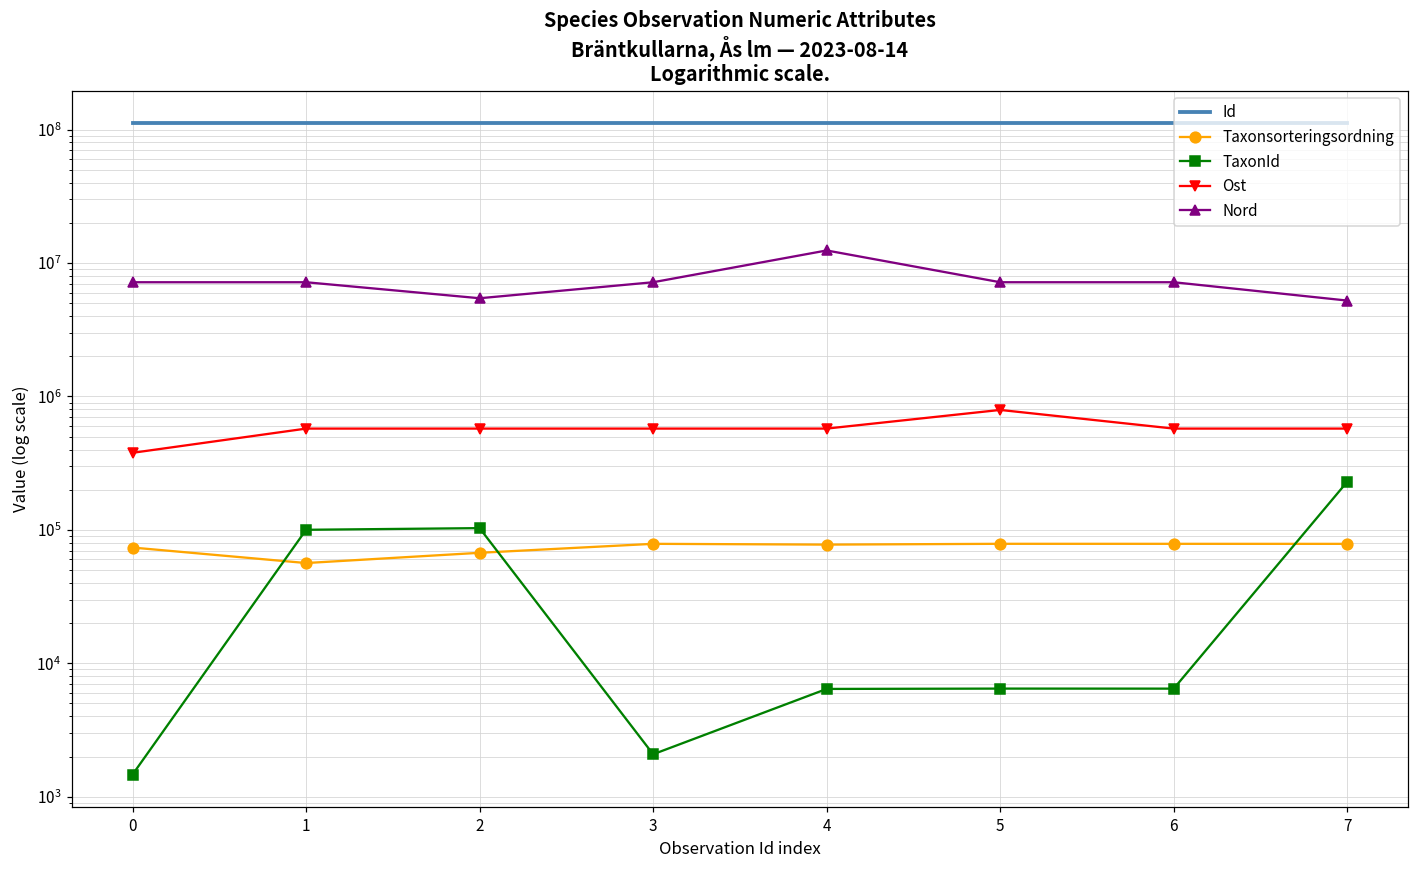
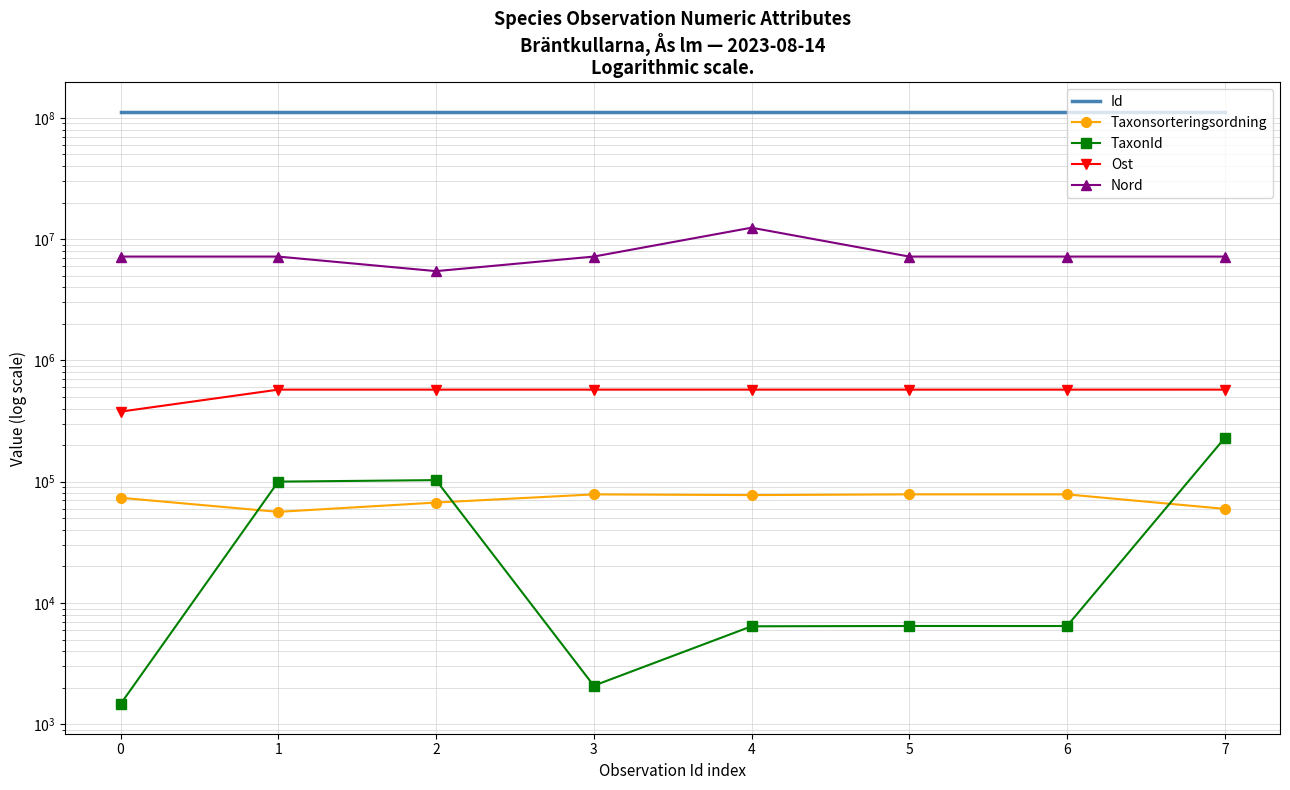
Ost, 5: 800000 -> 600000
Taxonsorteringsordning, 7: 80000 -> 60000
Nord, 7: 5200000 -> 7000000
